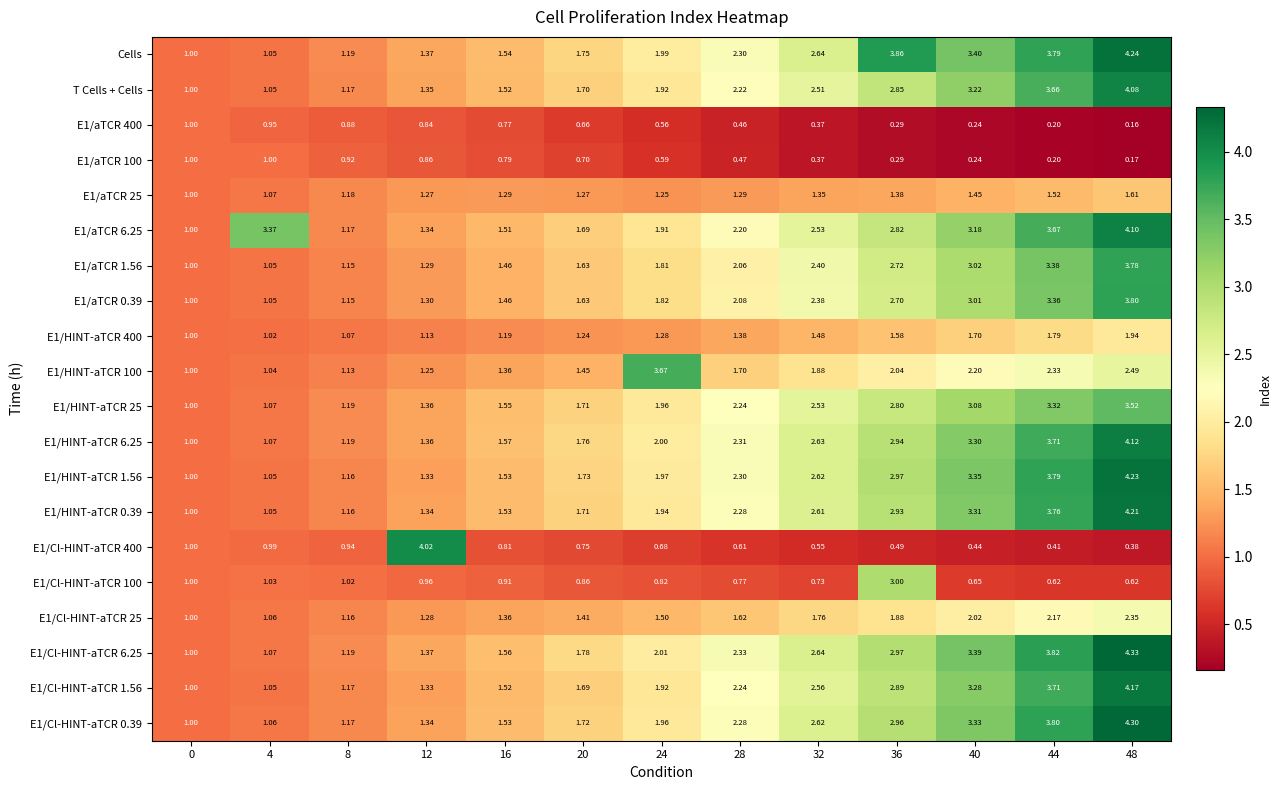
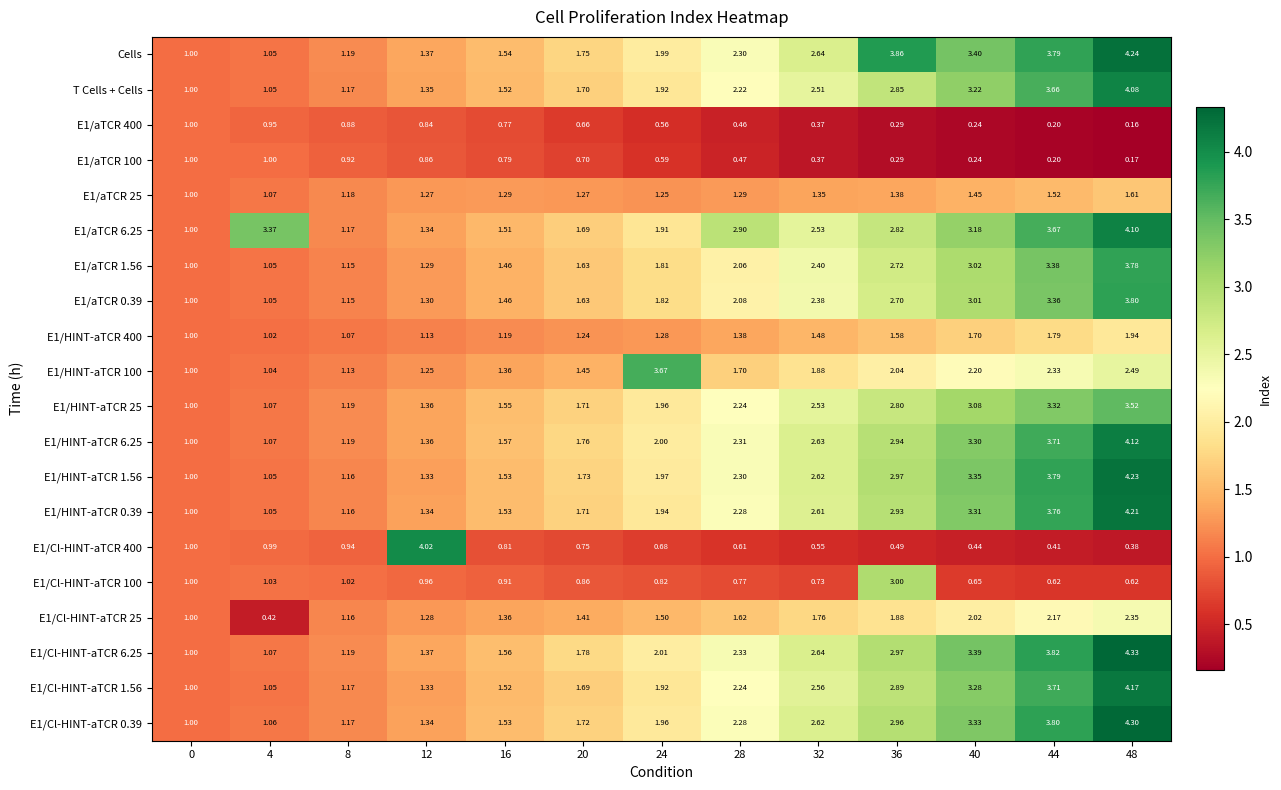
E1/aTCR 6.25, 28: 2.20 -> 2.90
E1/Cl-HINT-aTCR 25, 4: 1.06 -> 0.42
